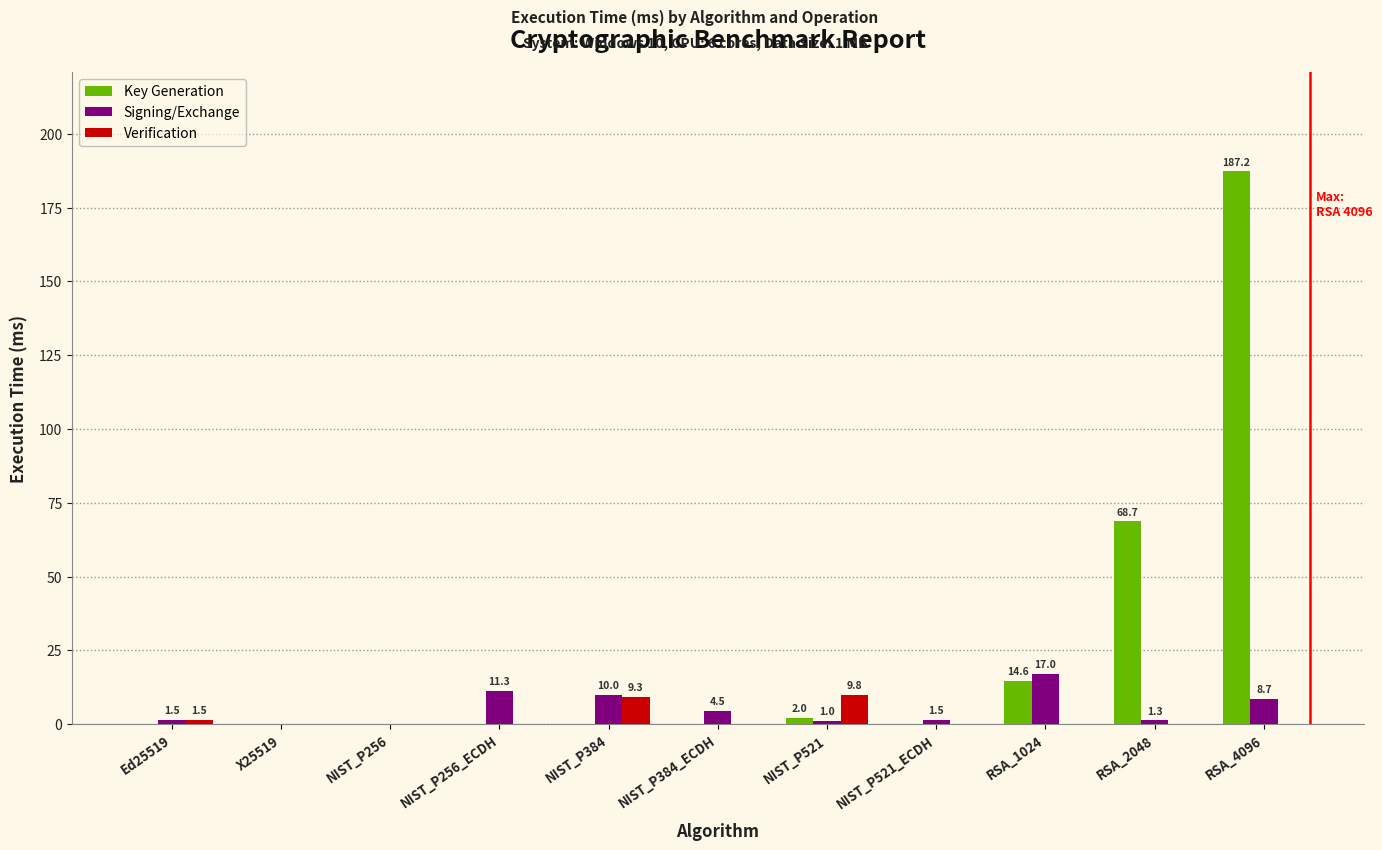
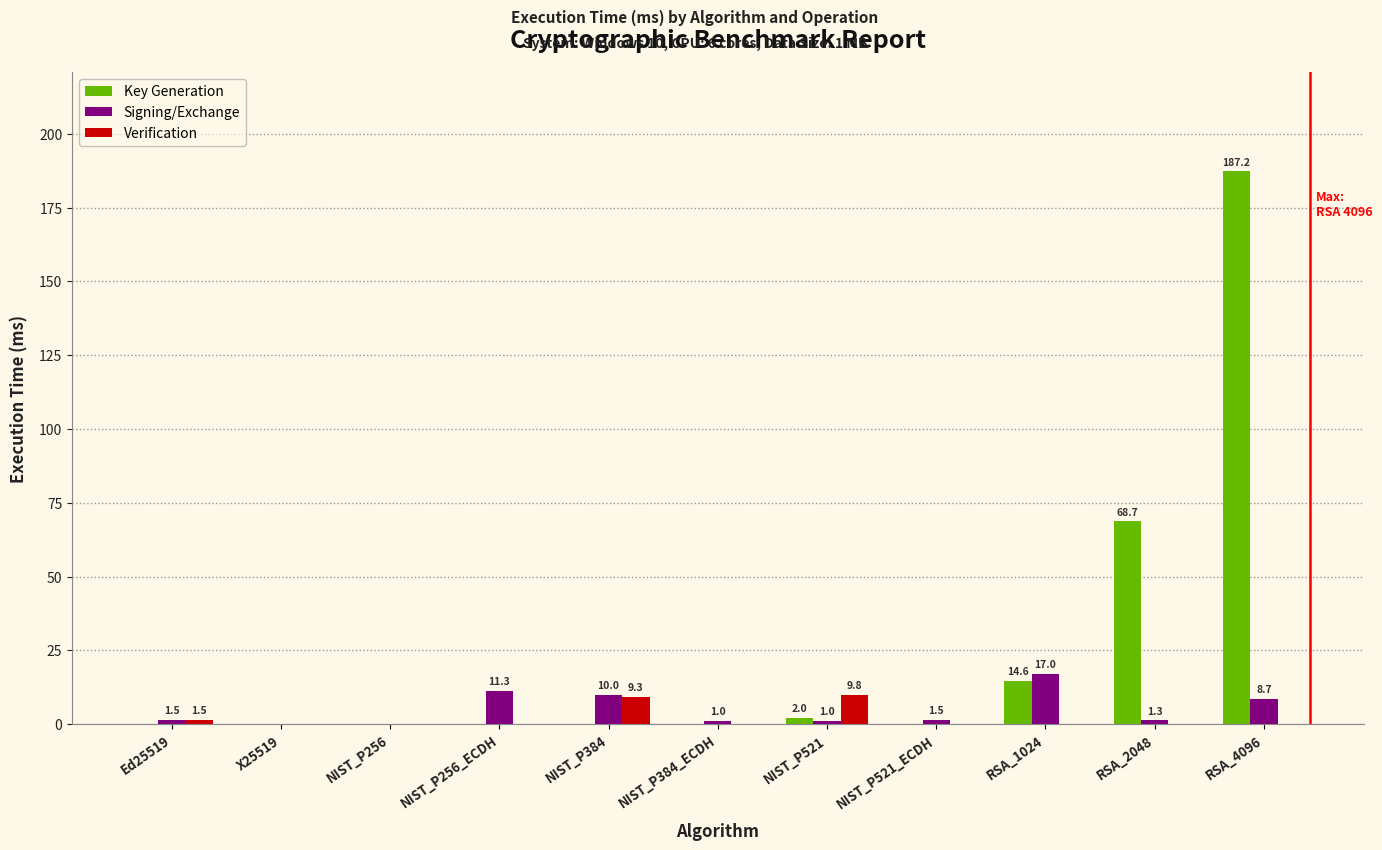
Signing/Exchange, NIST_P384_ECDH: 4.5 -> 1.0
